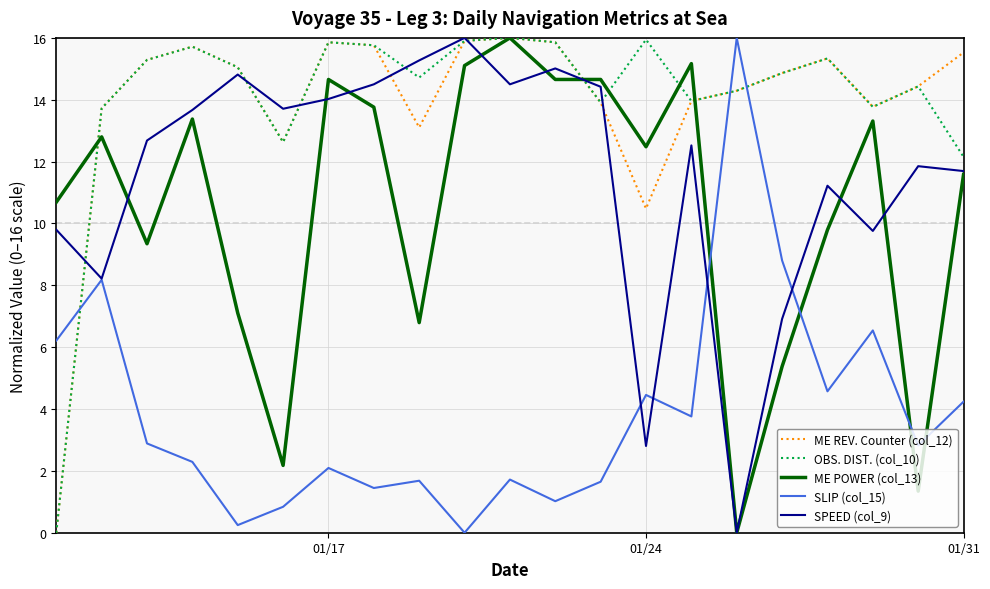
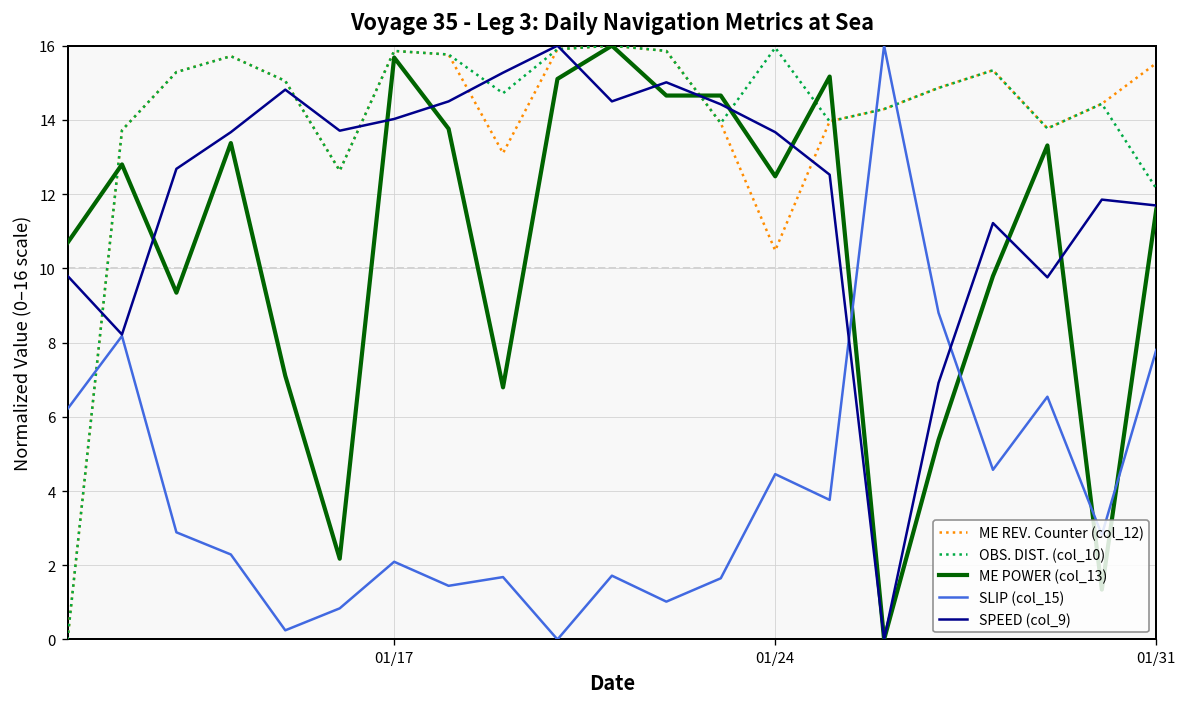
ME POWER (col_13), 01/17: 14.7 -> 15.7
SPEED (col_9), 01/24: 2.8 -> 13.7
SLIP (col_15), 01/31: 4.2 -> 7.8
